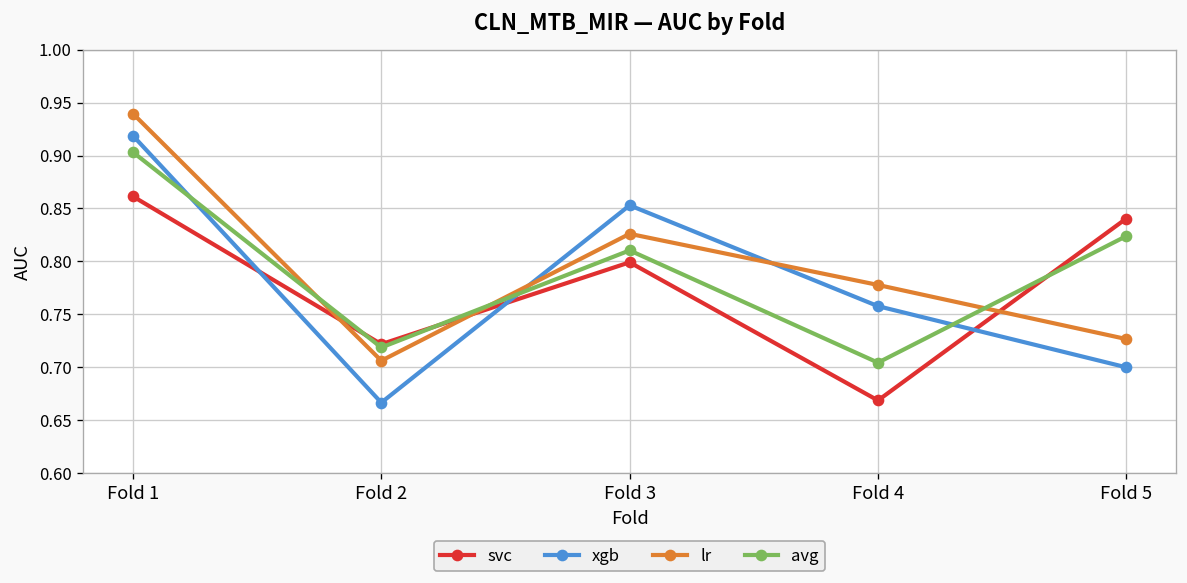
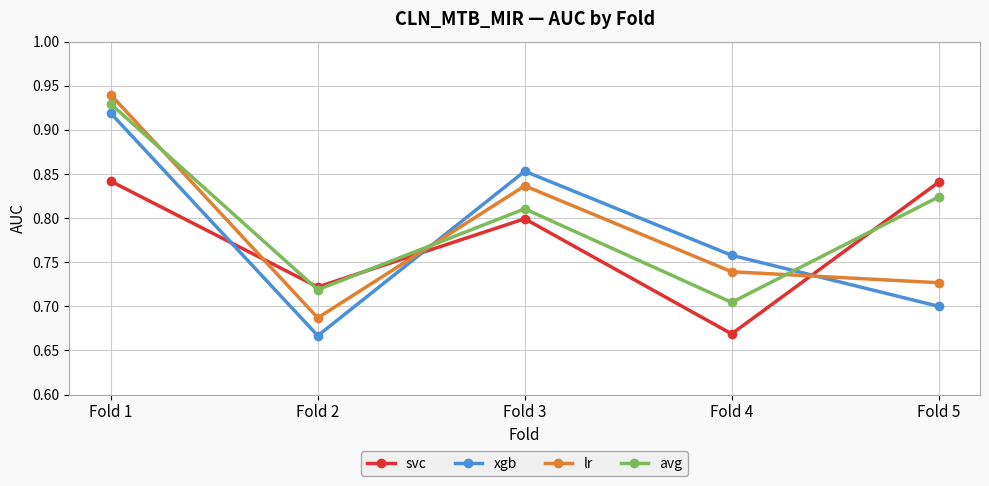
svc, Fold 1: 0.86 -> 0.84
avg, Fold 1: 0.90 -> 0.93
lr, Fold 2: 0.71 -> 0.69
lr, Fold 3: 0.83 -> 0.84
lr, Fold 4: 0.78 -> 0.74
